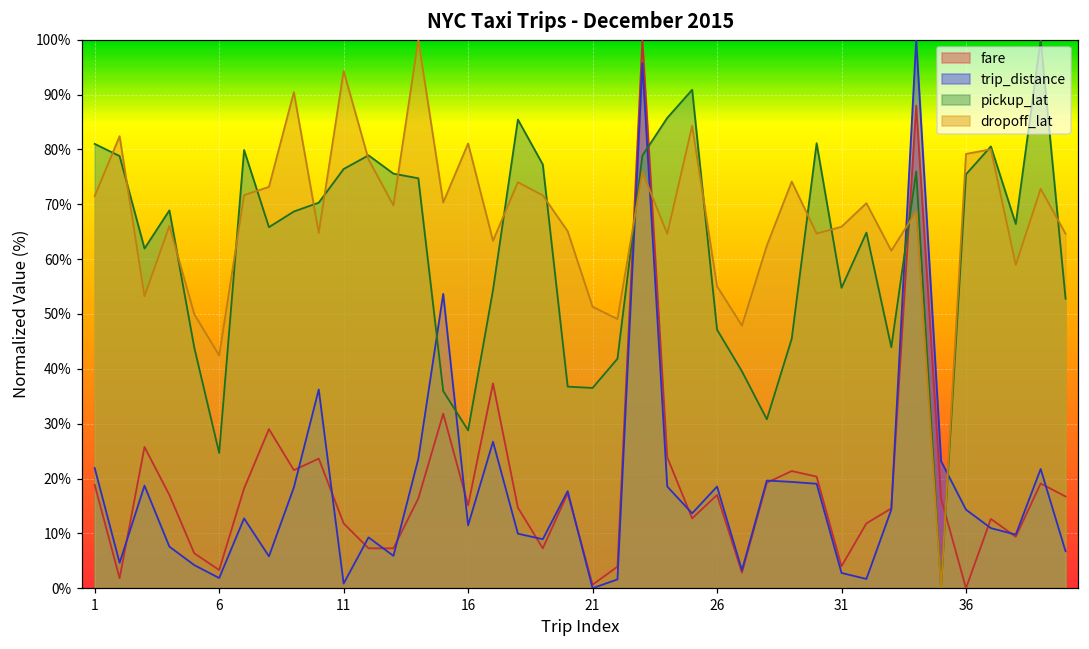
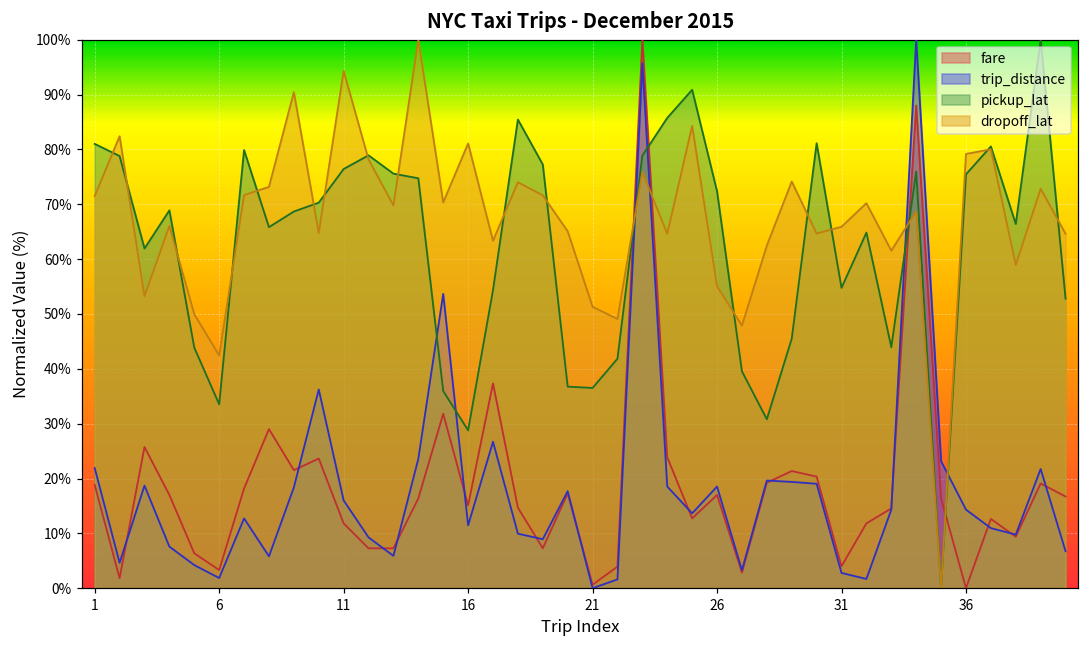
pickup_lat, 6: 25% -> 34%
trip_distance, 11: 1% -> 16%
pickup_lat, 26: 47% -> 72%
